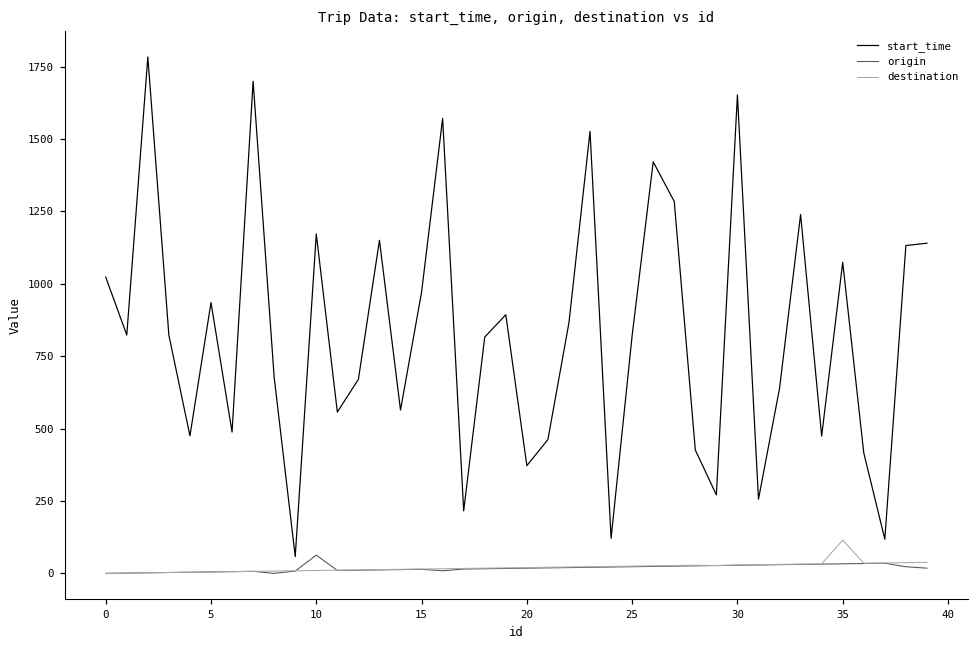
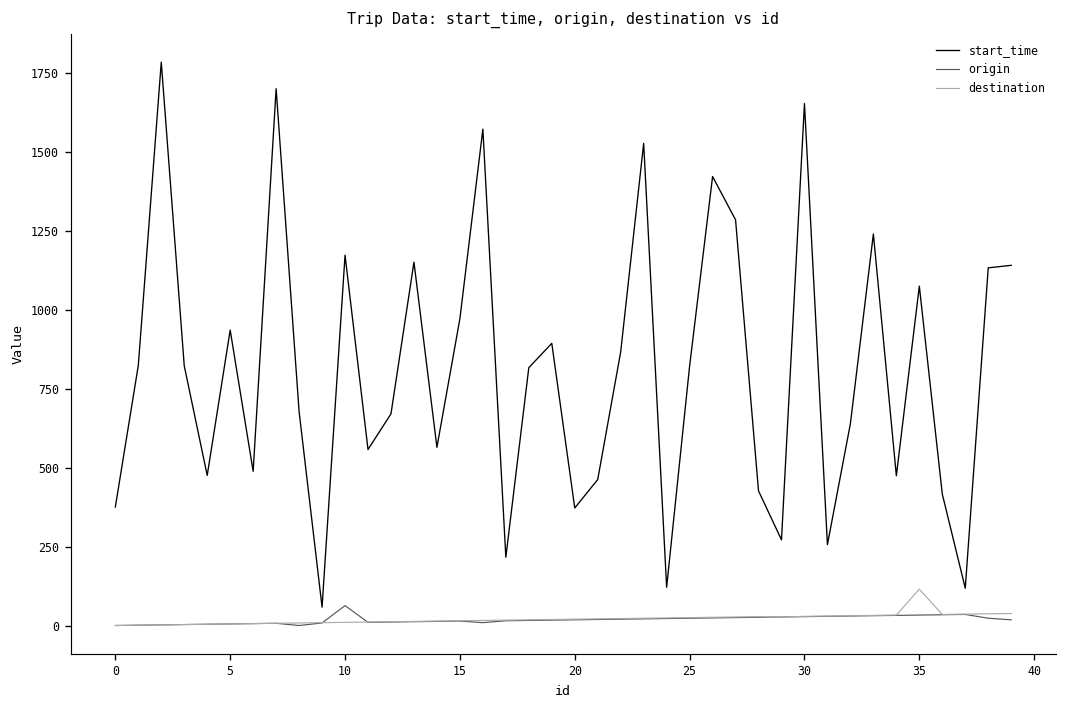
start_time, 0: 1020 -> 380
